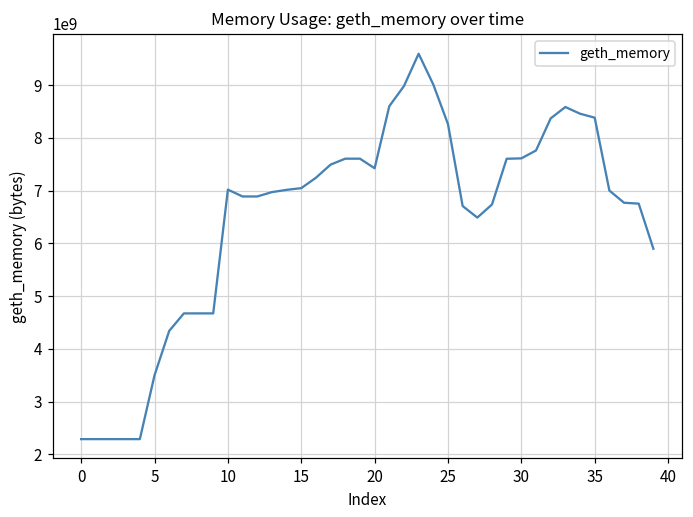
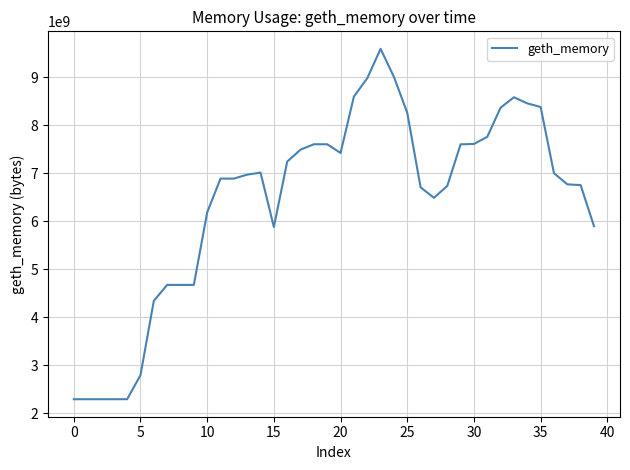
5: 3500000000 -> 2800000000
10: 7000000000 -> 6200000000
15: 7000000000 -> 5900000000
